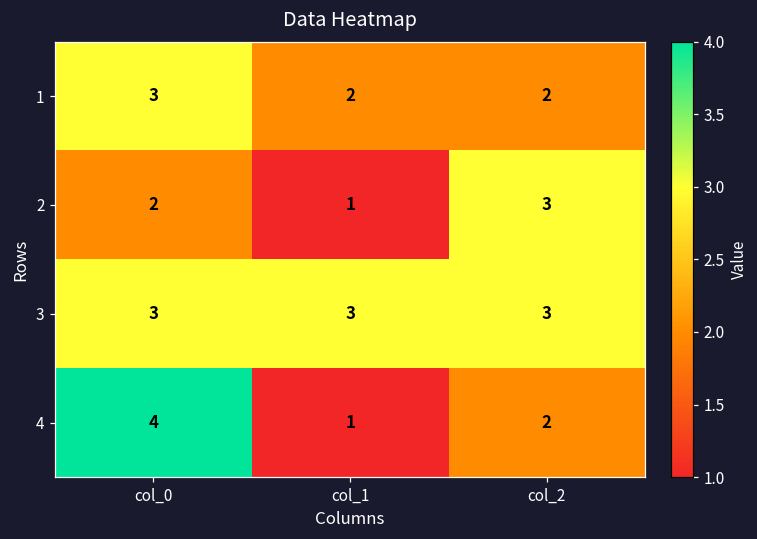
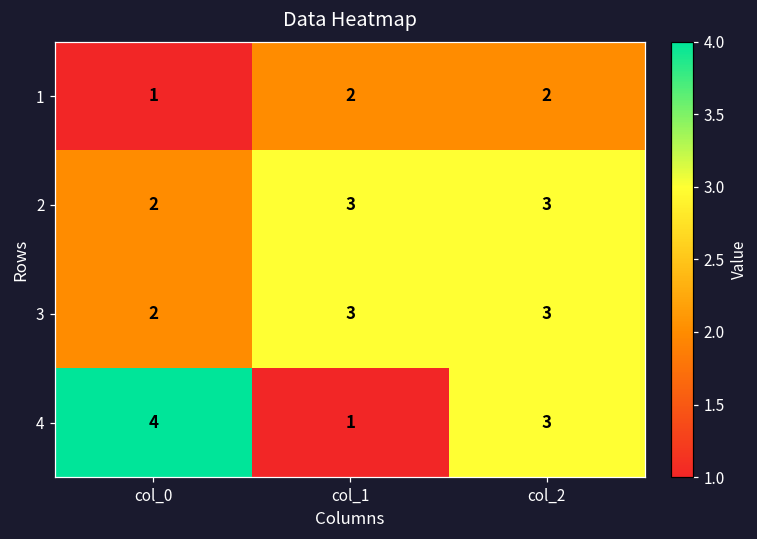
1, col_0: 3 -> 1
2, col_1: 1 -> 3
3, col_0: 3 -> 2
4, col_2: 2 -> 3
